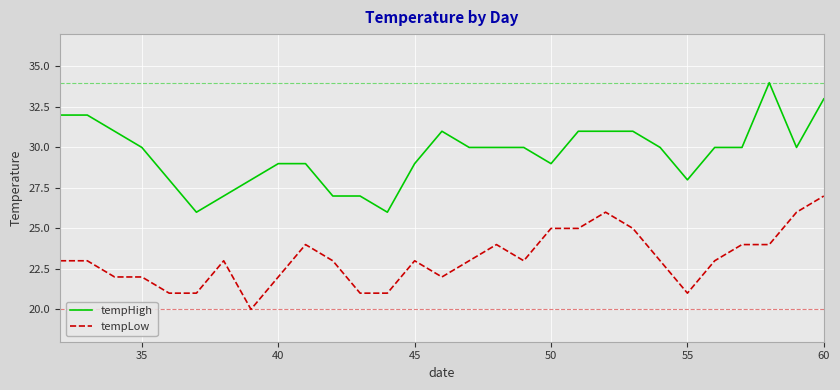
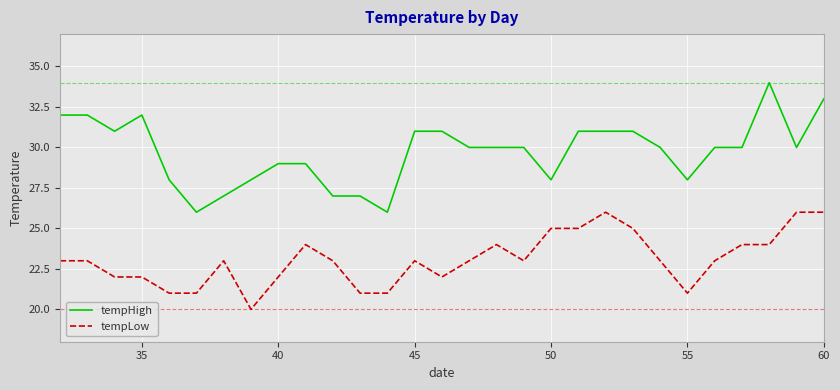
tempHigh, 35: 30 -> 32
tempHigh, 45: 29 -> 31
tempHigh, 50: 29 -> 28
tempLow, 60: 27 -> 26
